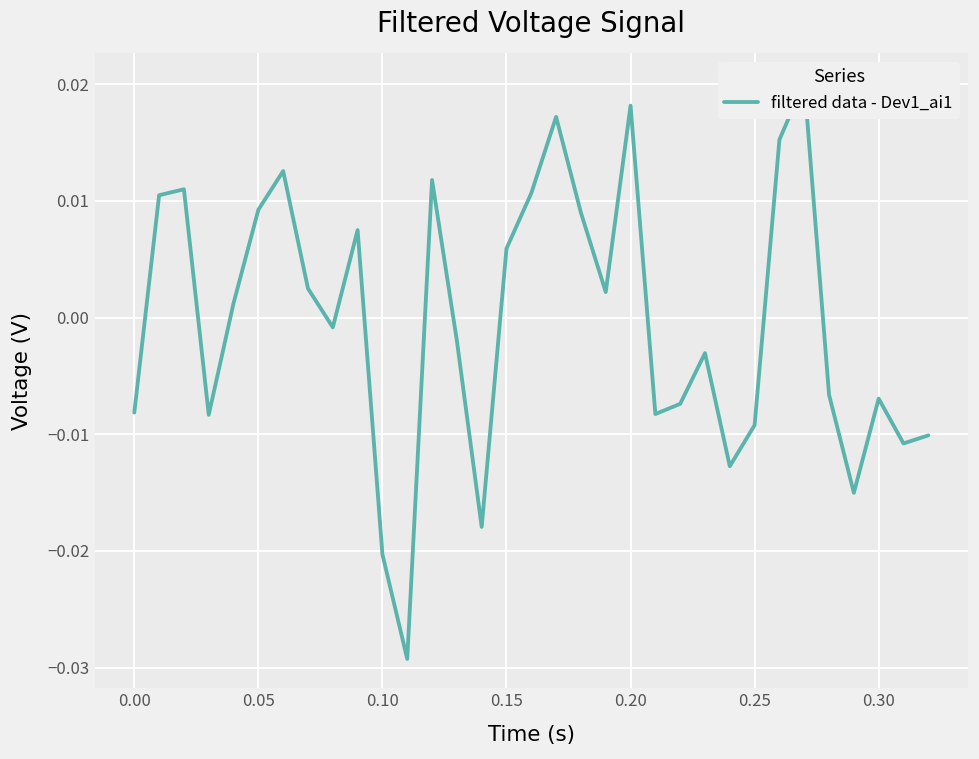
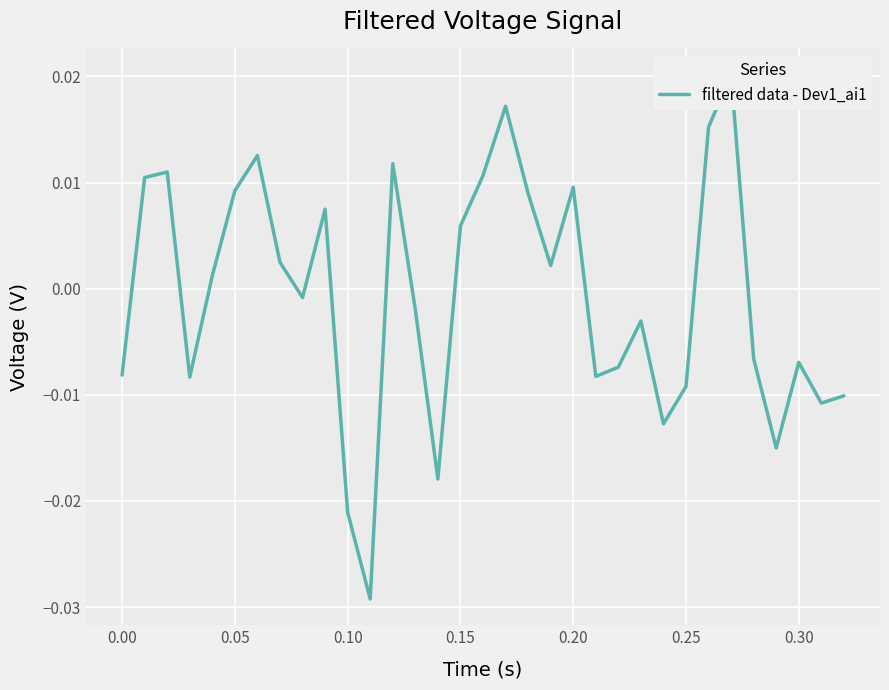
0.10: -0.0203 -> -0.0211
0.20: 0.0182 -> 0.0096
